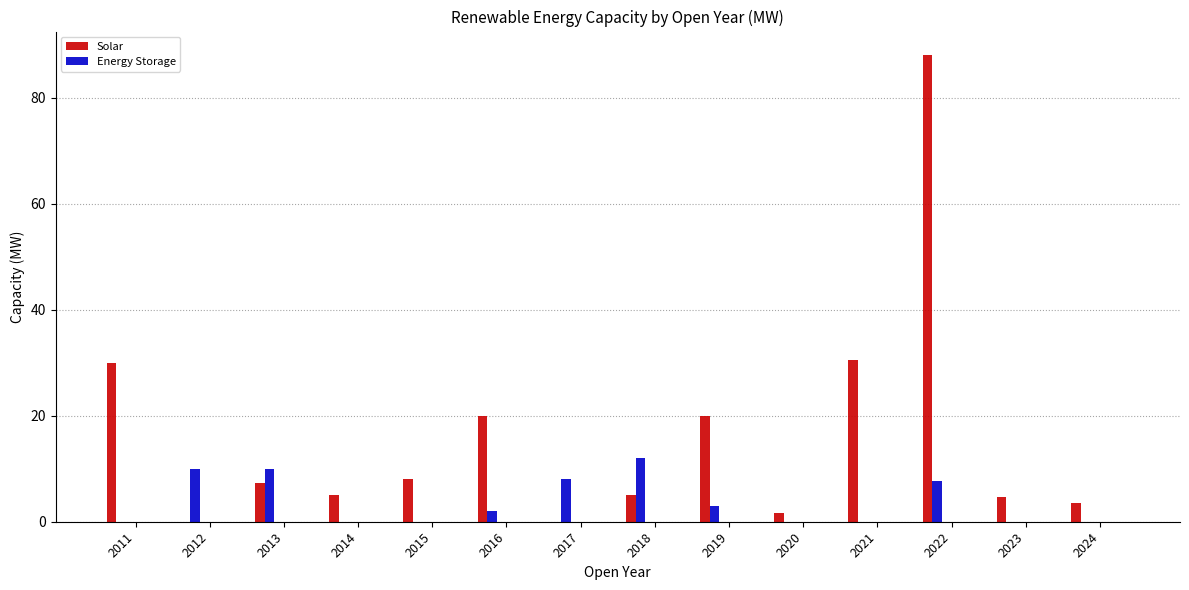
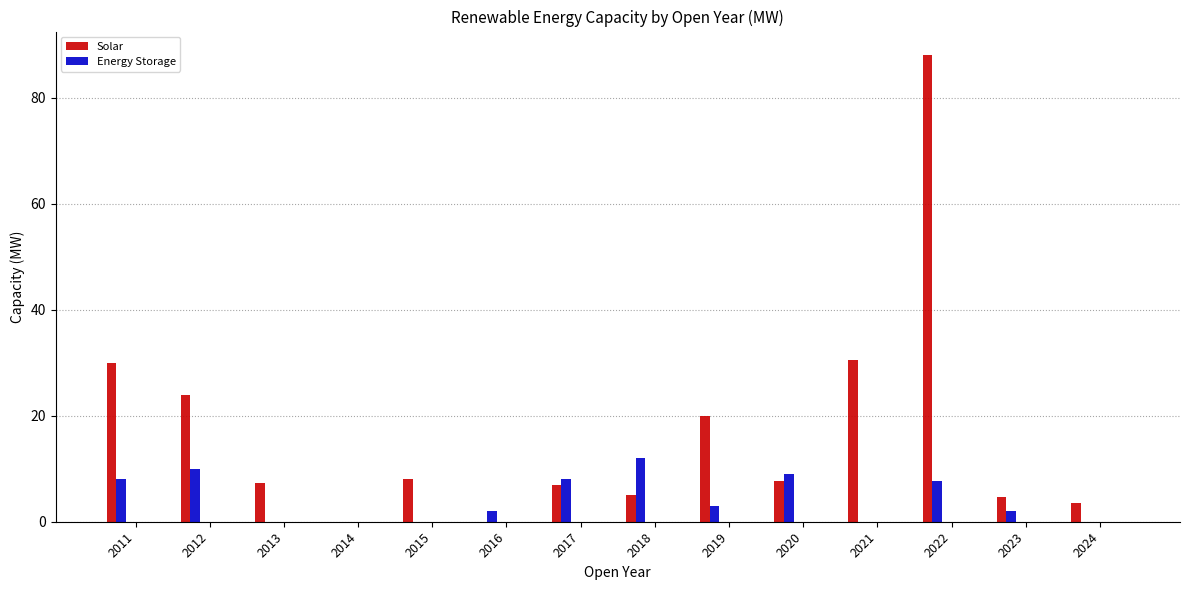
Energy Storage, 2011: 0 -> 8
Solar, 2012: 0 -> 24
Energy Storage, 2013: 10 -> 0
Solar, 2014: 5 -> 0
Solar, 2016: 20 -> 0
Solar, 2017: 0 -> 7
Solar, 2020: 2 -> 8
Energy Storage, 2020: 0 -> 9
Energy Storage, 2023: 0 -> 2
